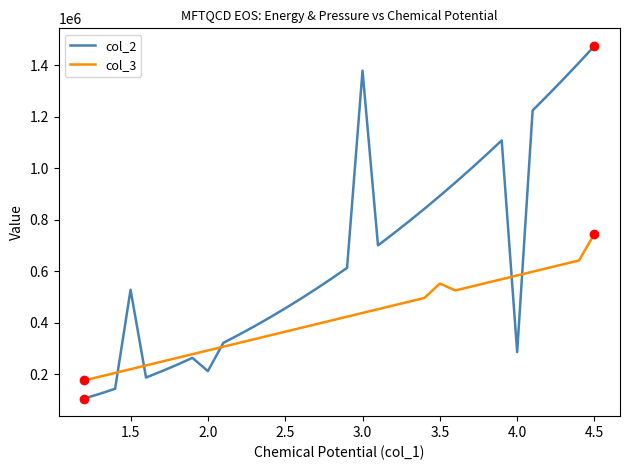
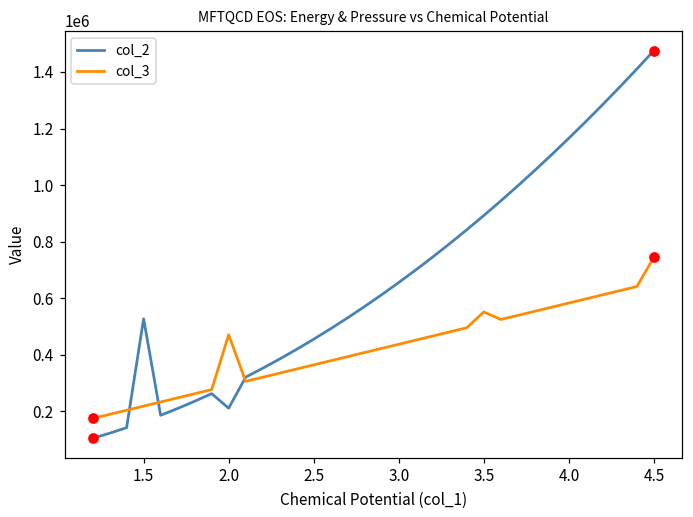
col_3, 2.0: 290000 -> 470000
col_2, 3.0: 1380000 -> 660000
col_2, 4.0: 290000 -> 1170000
